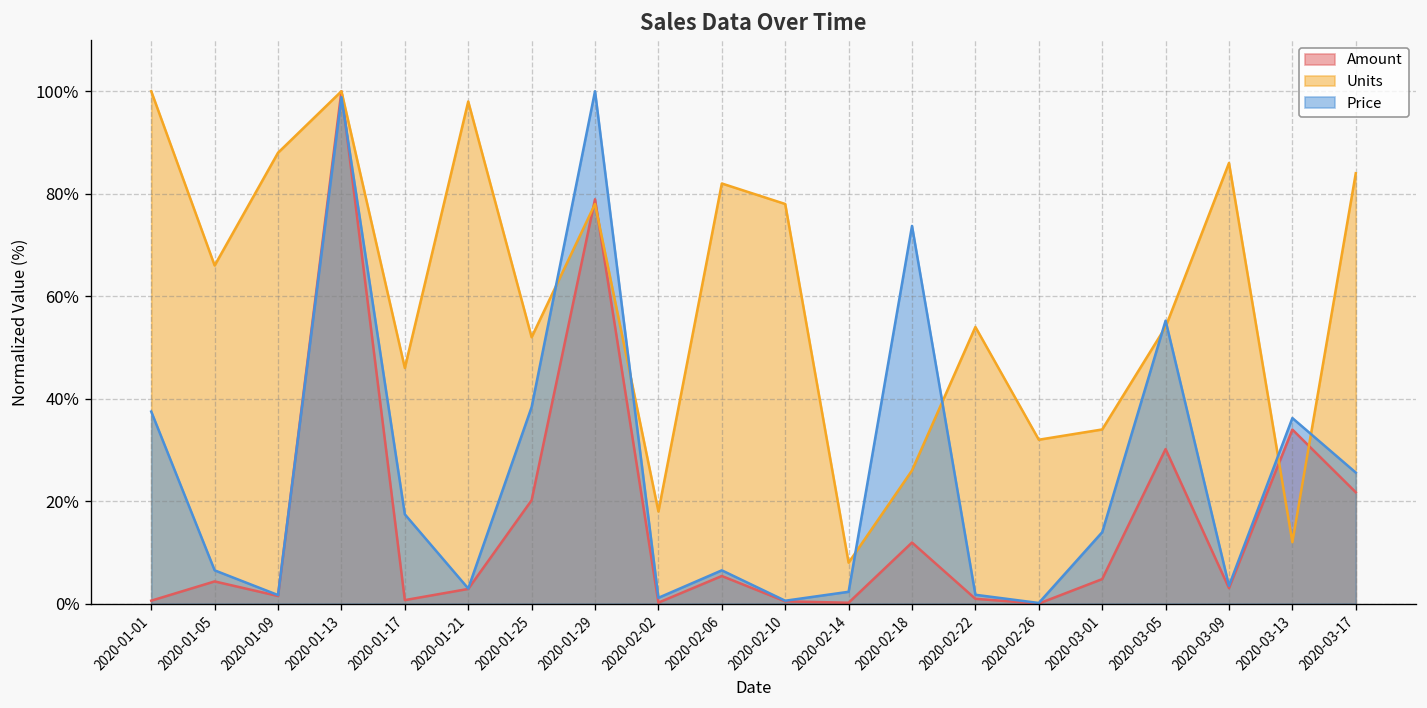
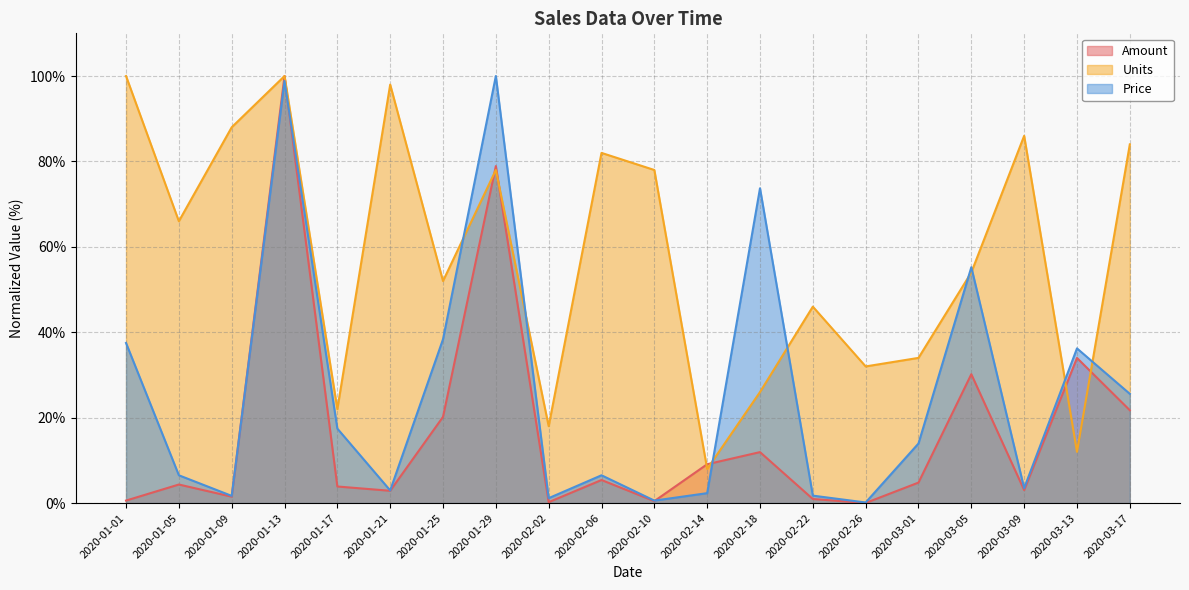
Amount, 2020-01-17: 1% -> 4%
Units, 2020-01-17: 46% -> 22%
Amount, 2020-02-14: 0% -> 9%
Units, 2020-02-22: 54% -> 46%
